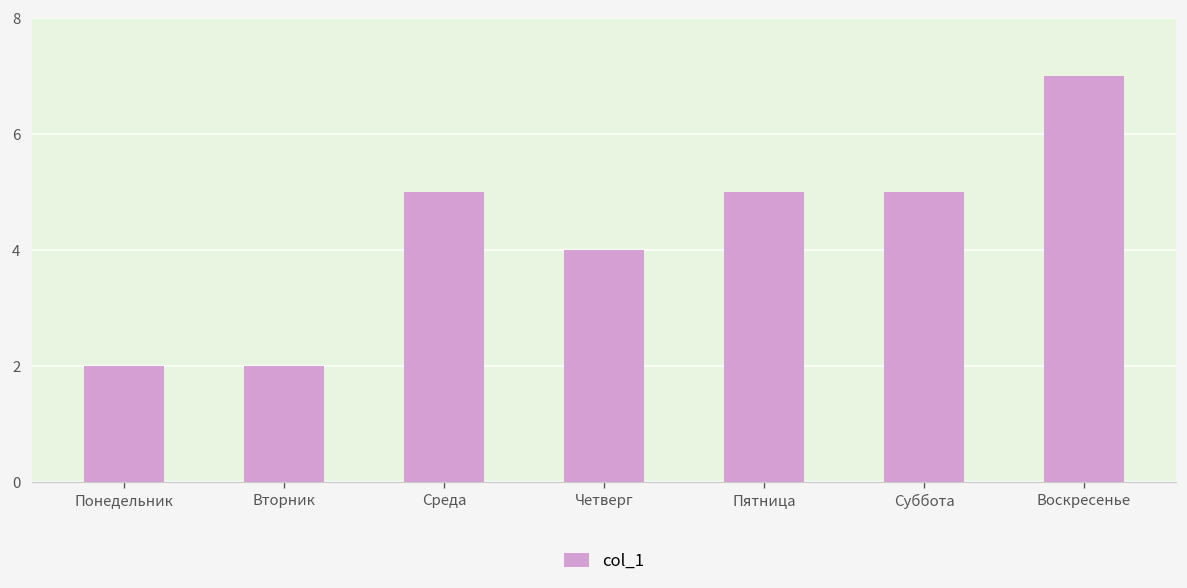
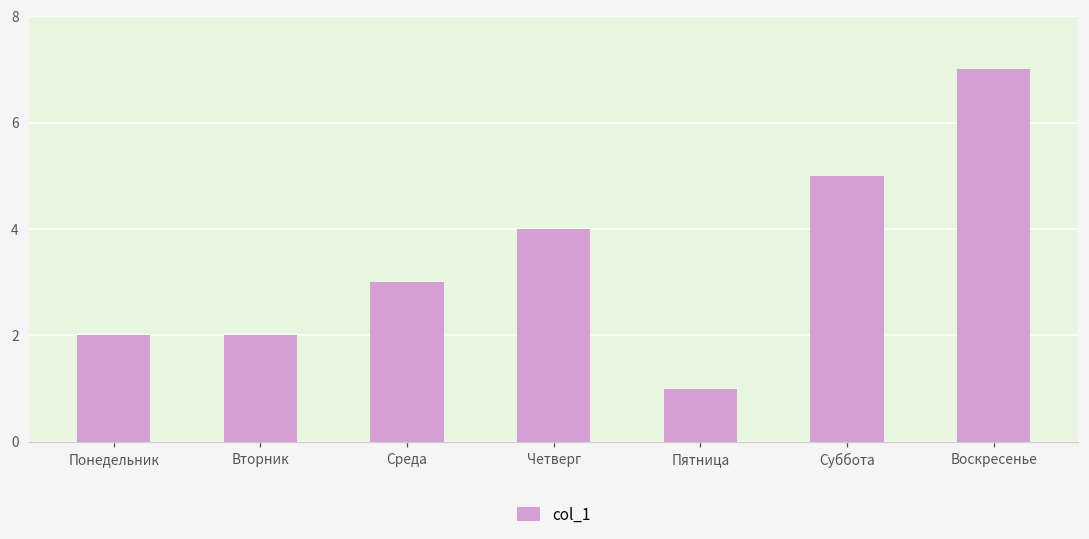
Среда: 5 -> 3
Пятница: 5 -> 1
